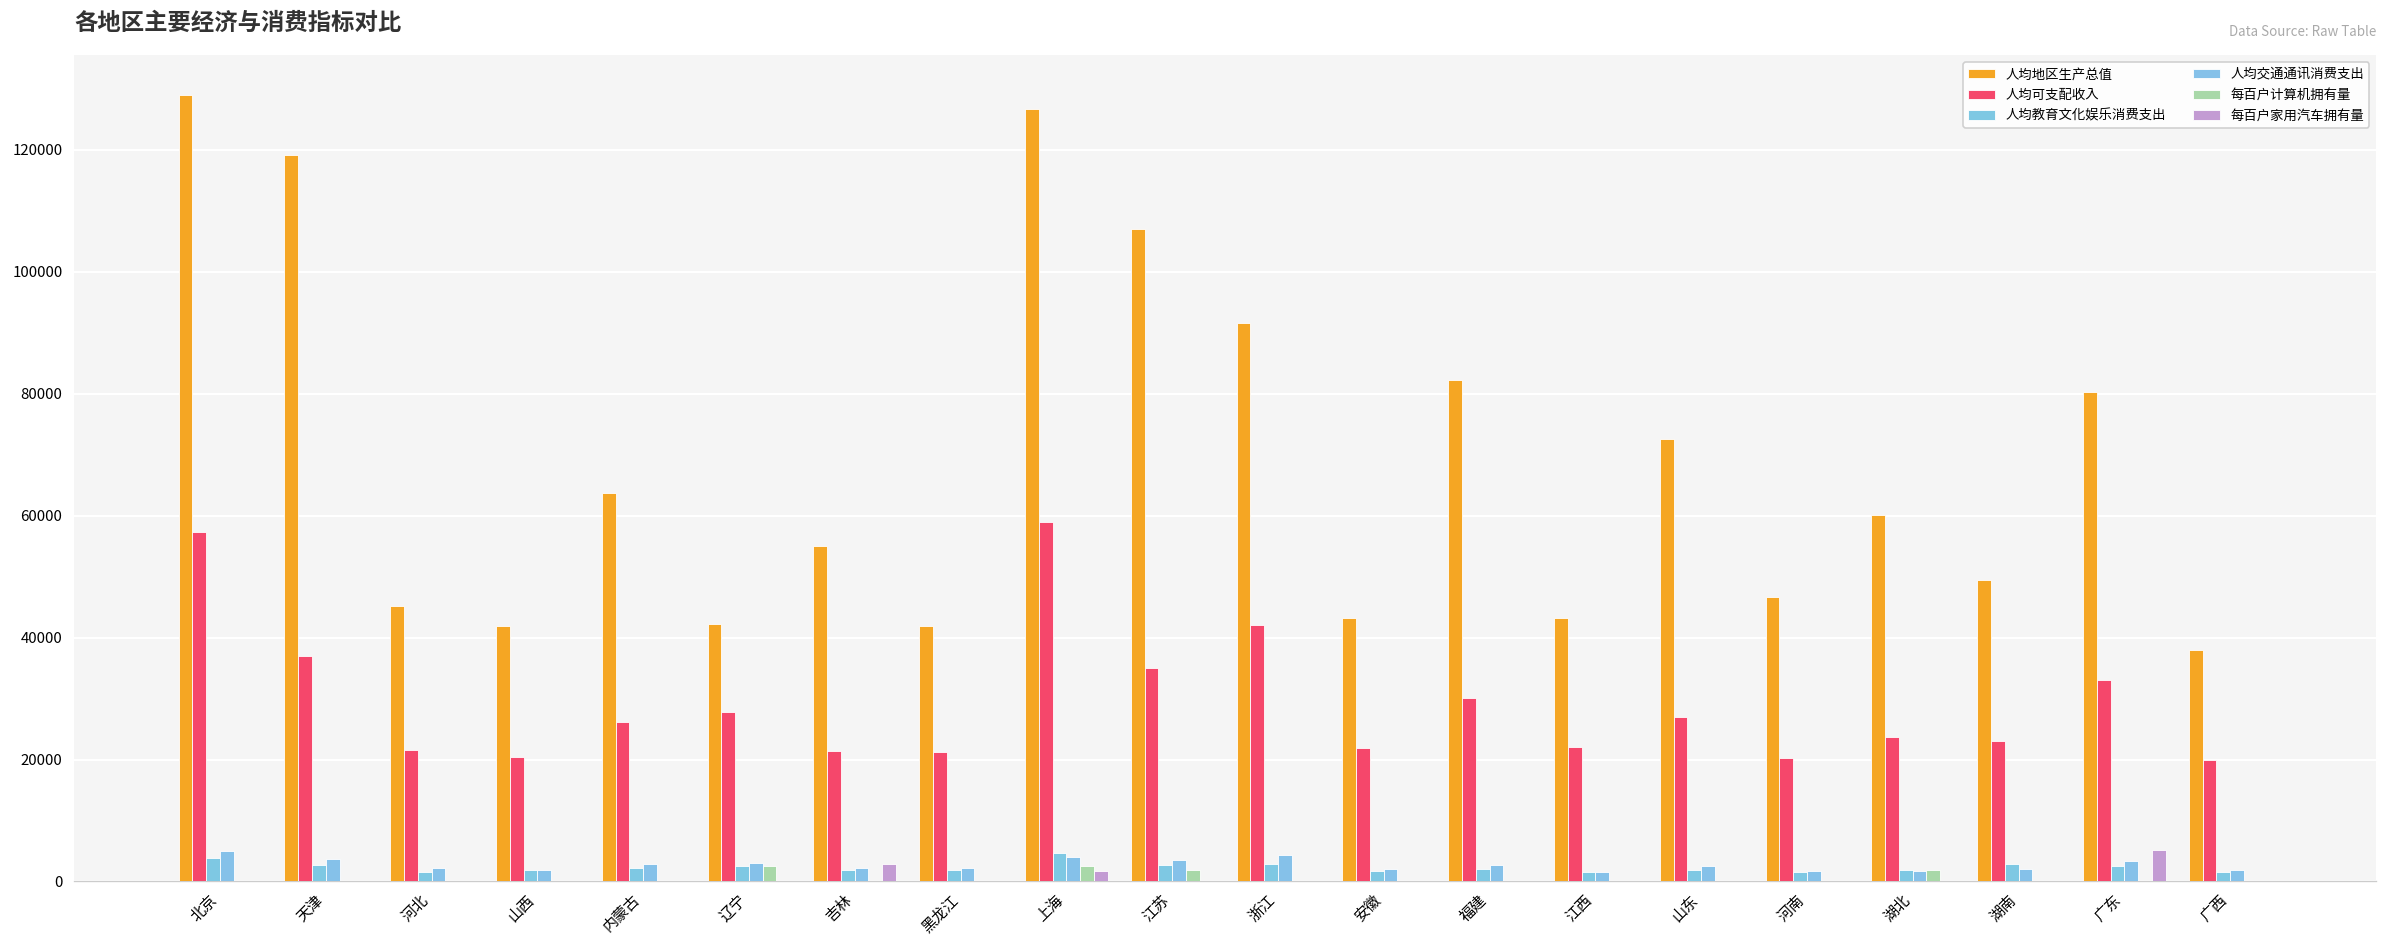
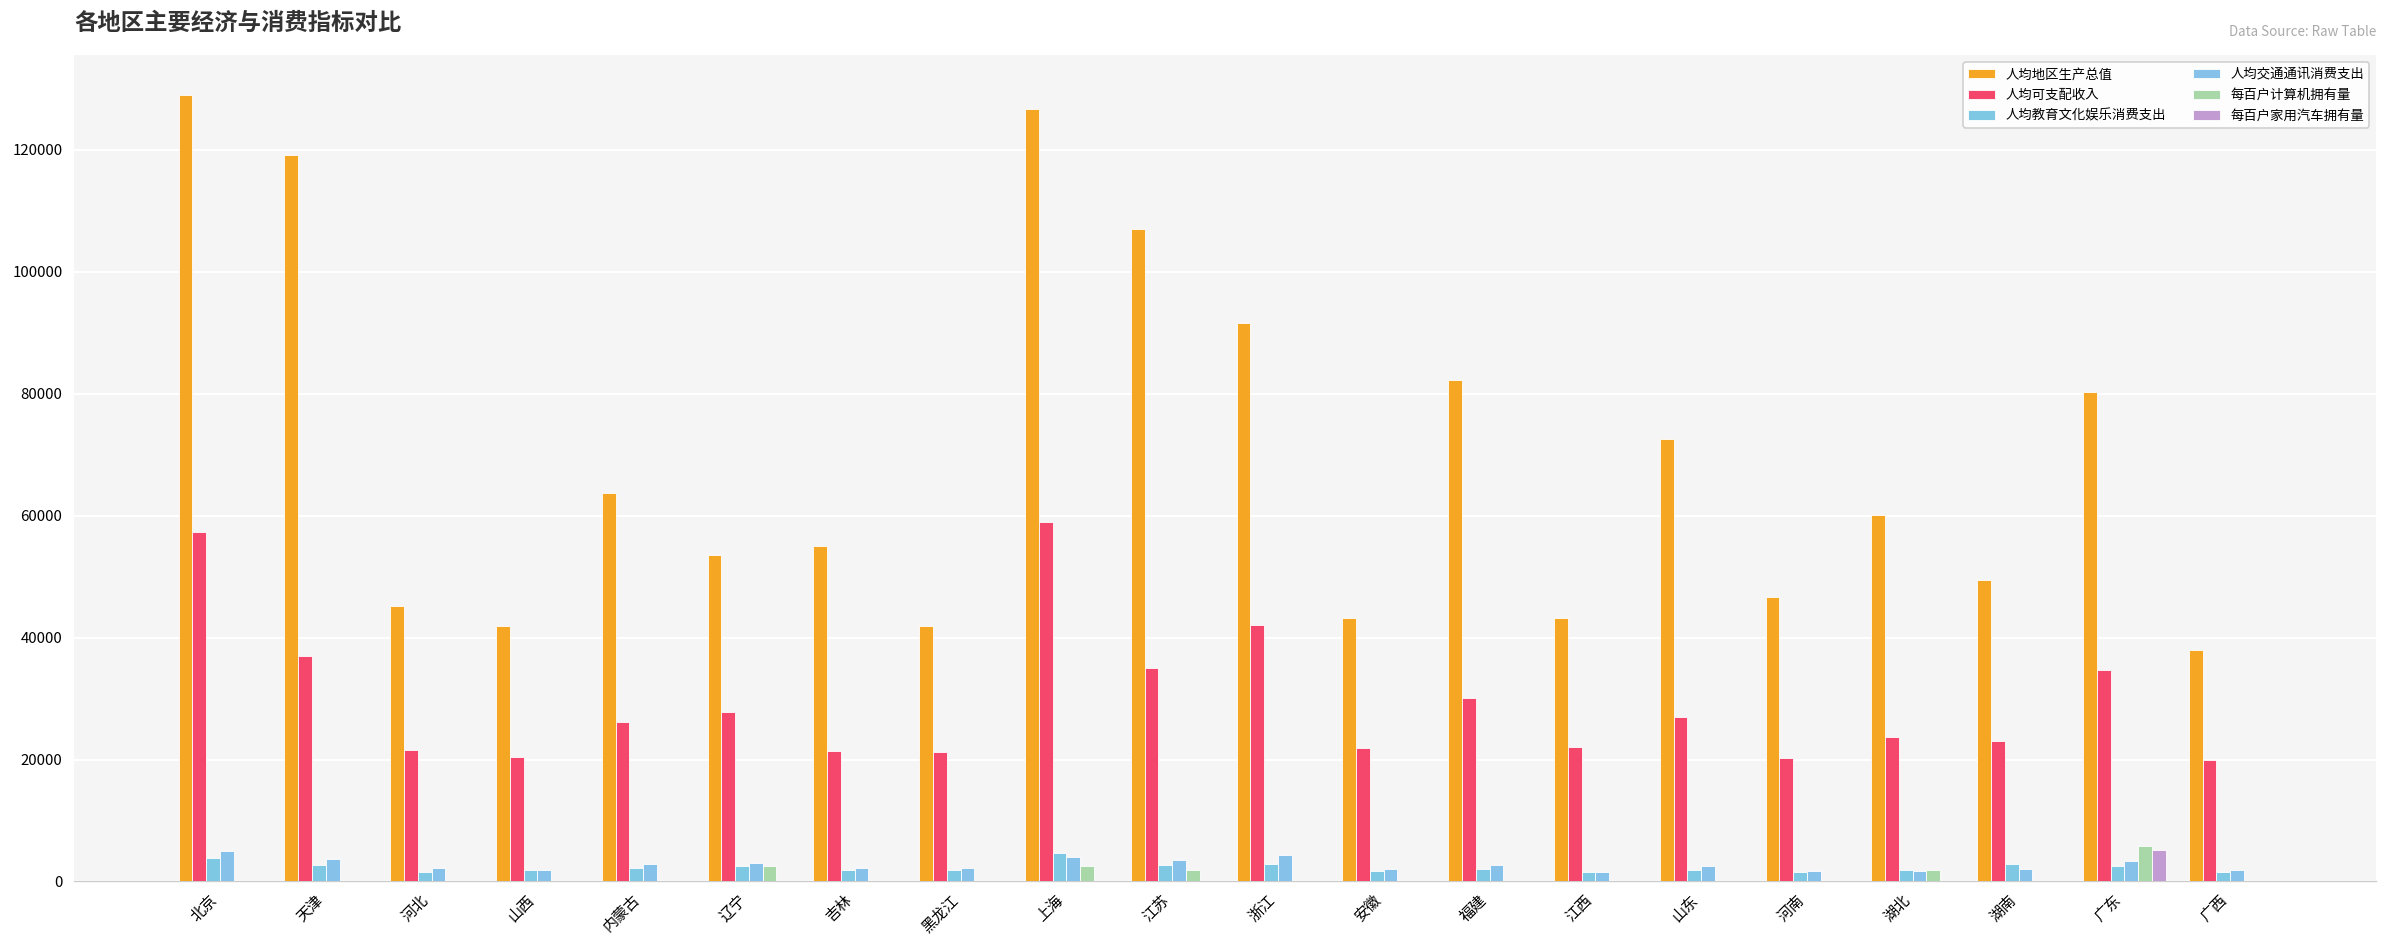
人均地区生产总值, 辽宁: 42000 -> 54000
每百户家用汽车拥有量, 吉林: 3000 -> 0
每百户家用汽车拥有量, 上海: 2000 -> 0
人均可支配收入, 广东: 33000 -> 35000
每百户计算机拥有量, 广东: 0 -> 6000
